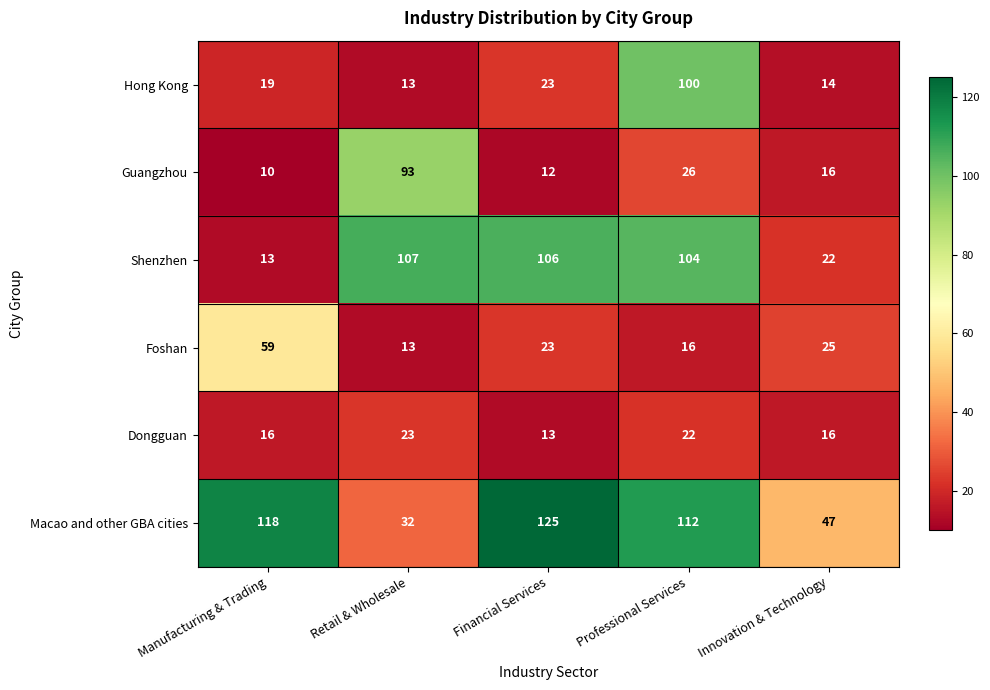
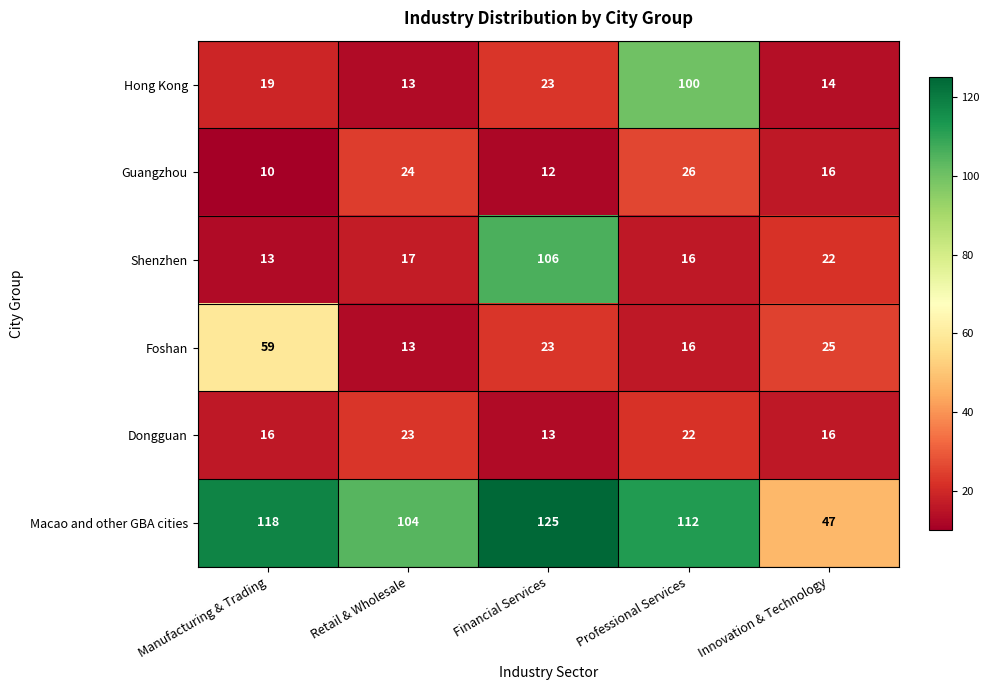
Guangzhou, Retail & Wholesale: 93 -> 24
Shenzhen, Retail & Wholesale: 107 -> 17
Shenzhen, Professional Services: 104 -> 16
Macao and other GBA cities, Retail & Wholesale: 32 -> 104
